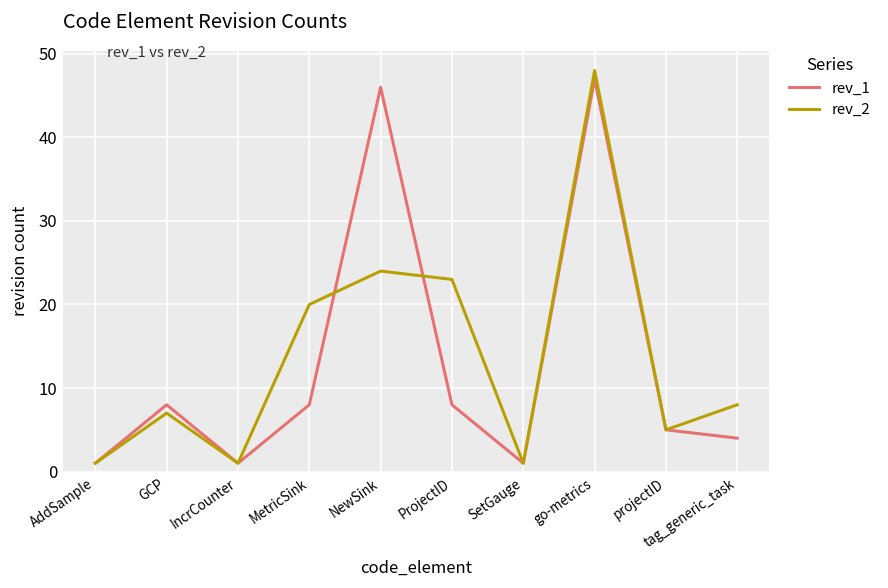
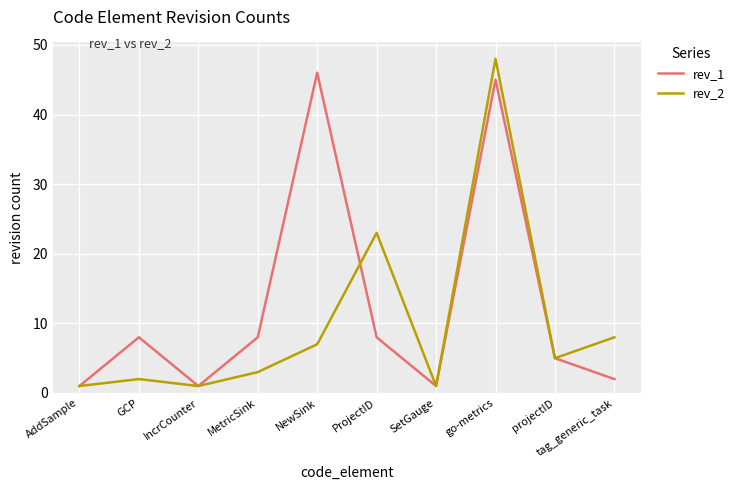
rev_2, GCP: 7 -> 2
rev_2, MetricSink: 20 -> 3
rev_2, NewSink: 24 -> 7
rev_1, go-metrics: 47 -> 45
rev_1, tag_generic_task: 4 -> 2
